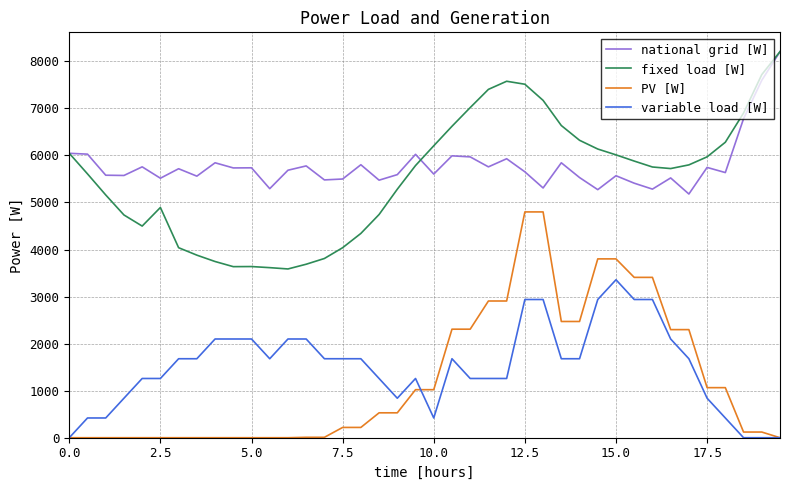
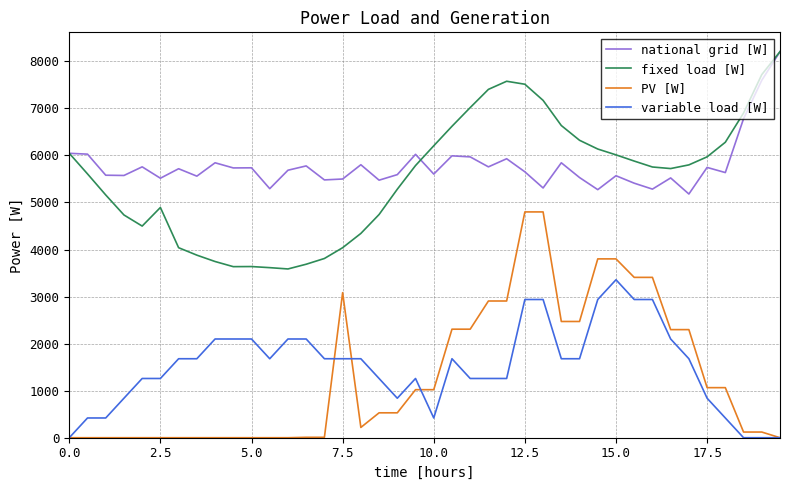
PV [W], 7.5: 200 -> 3100
